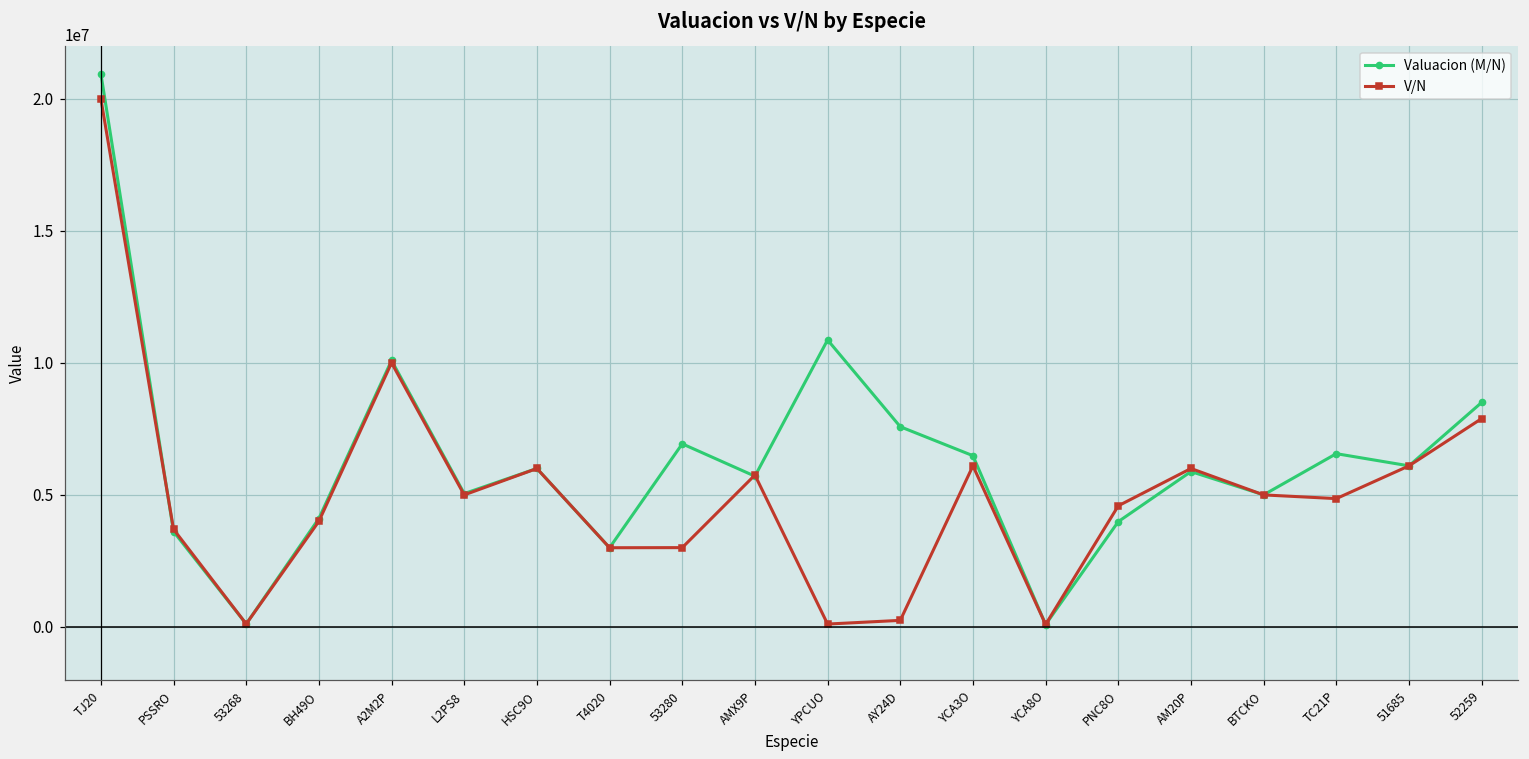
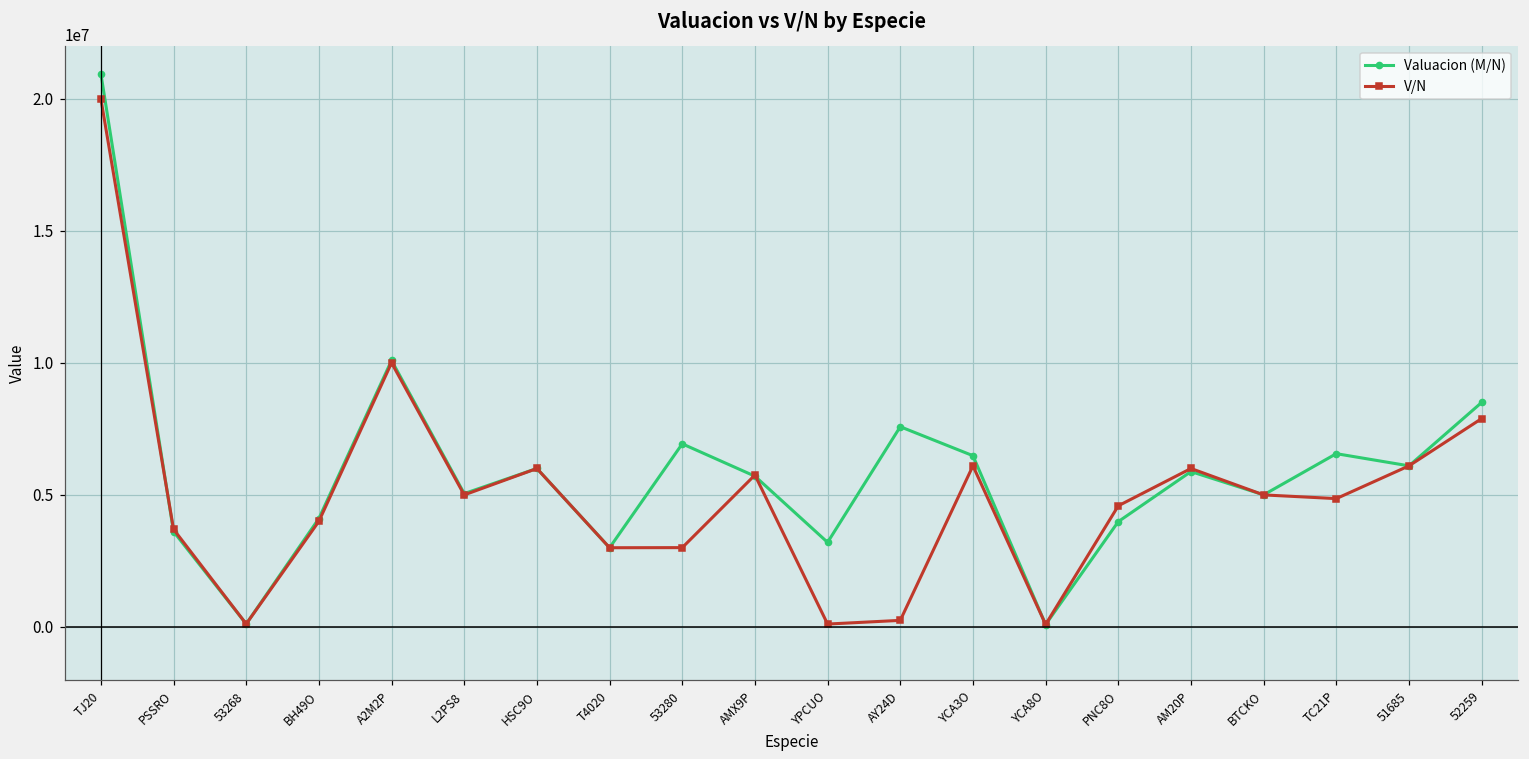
Valuacion (M/N), YPCUO: 10900000 -> 3200000
